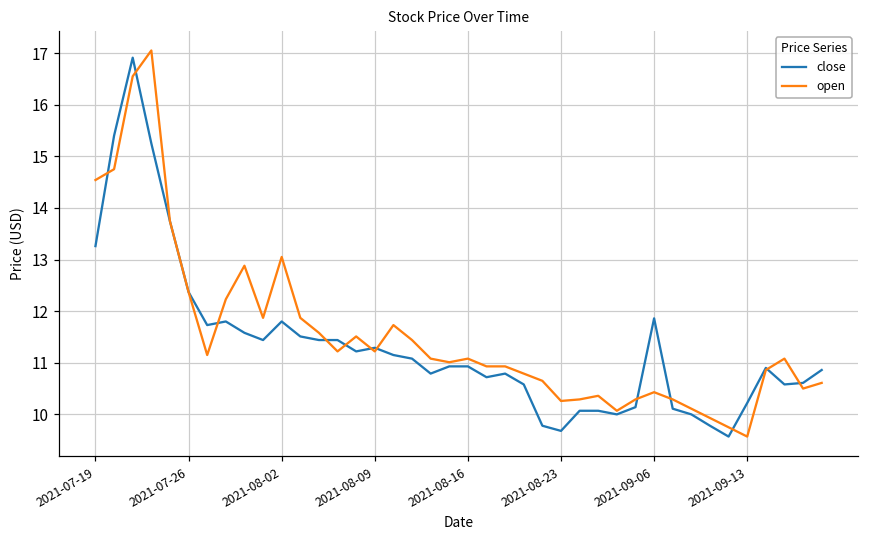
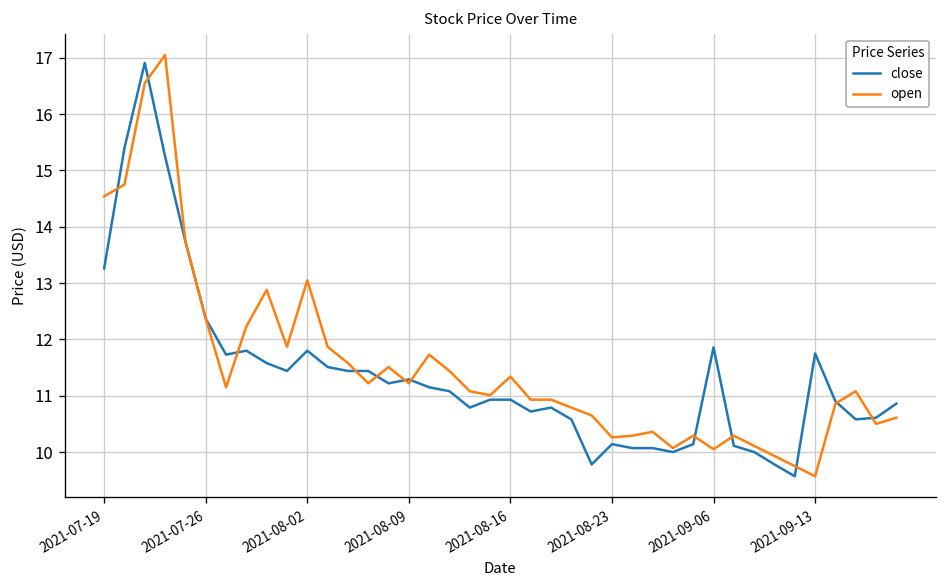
open, 2021-08-16: 11.1 -> 11.3
close, 2021-08-23: 9.7 -> 10.1
open, 2021-09-06: 10.4 -> 10.1
close, 2021-09-13: 10.2 -> 11.8
